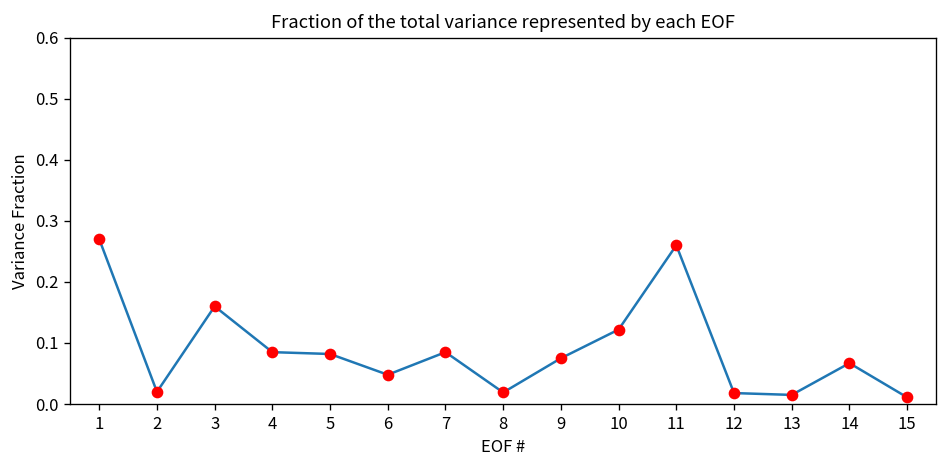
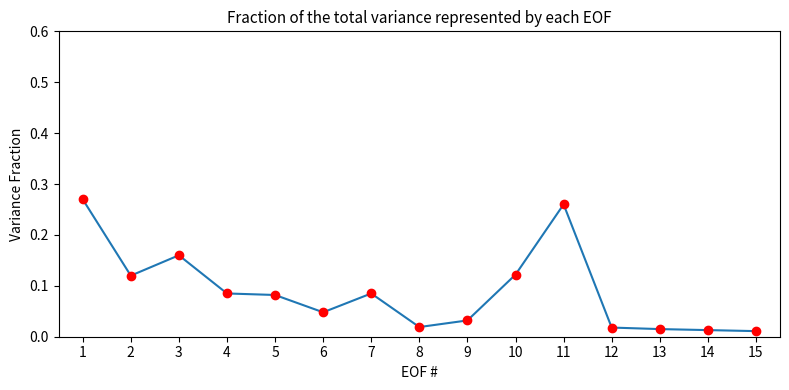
2: 0.02 -> 0.12
9: 0.08 -> 0.03
14: 0.07 -> 0.01
